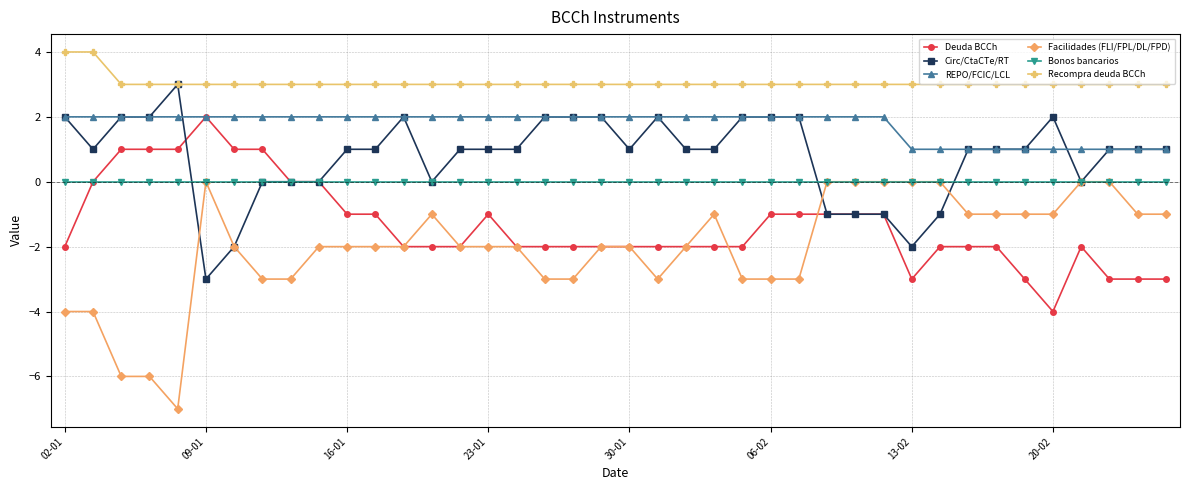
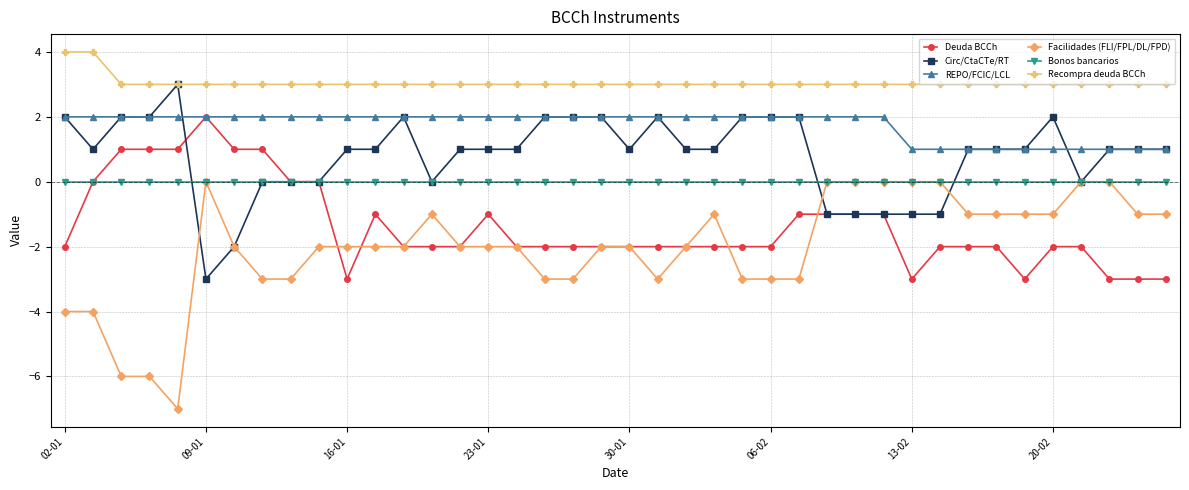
Deuda BCCh, 16-01: -1 -> -3
Deuda BCCh, 06-02: -1 -> -2
Circ/CtaCTe/RT, 13-02: -2 -> -1
Deuda BCCh, 20-02: -4 -> -2
